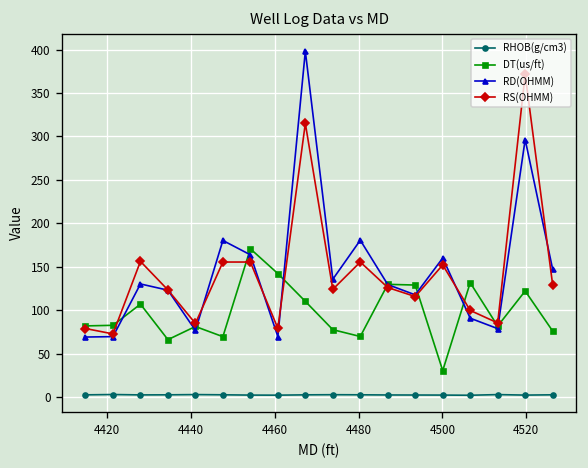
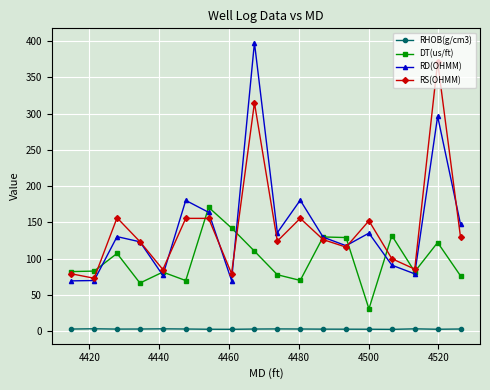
RD(OHMM), 4500: 160 -> 140
